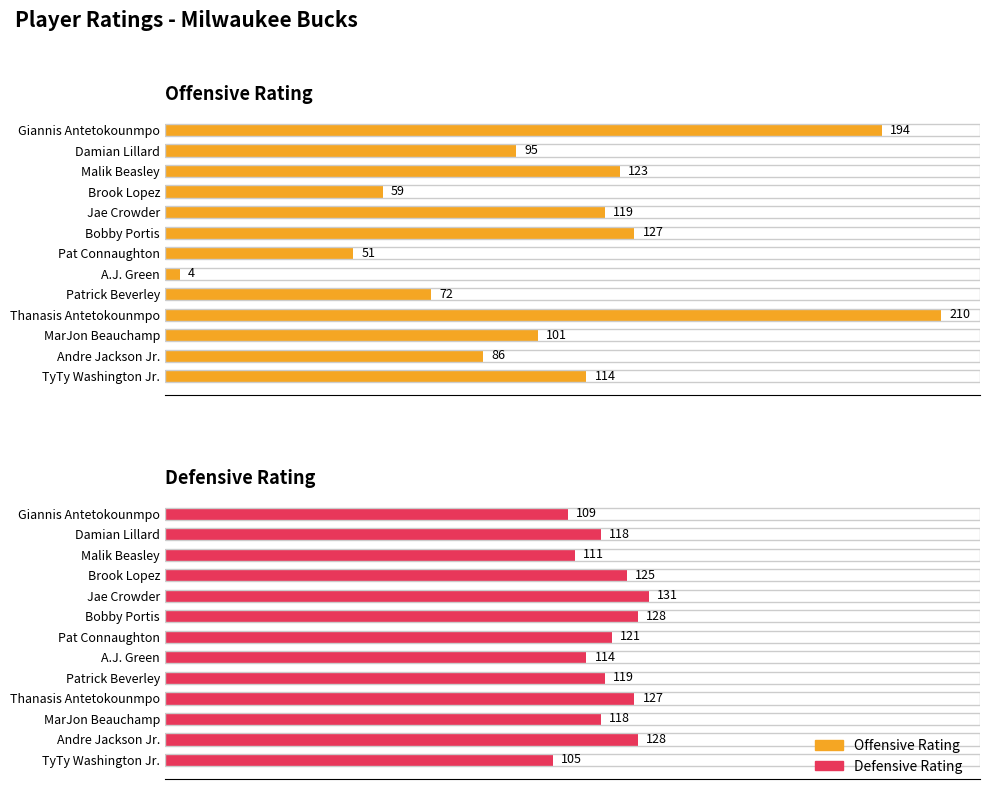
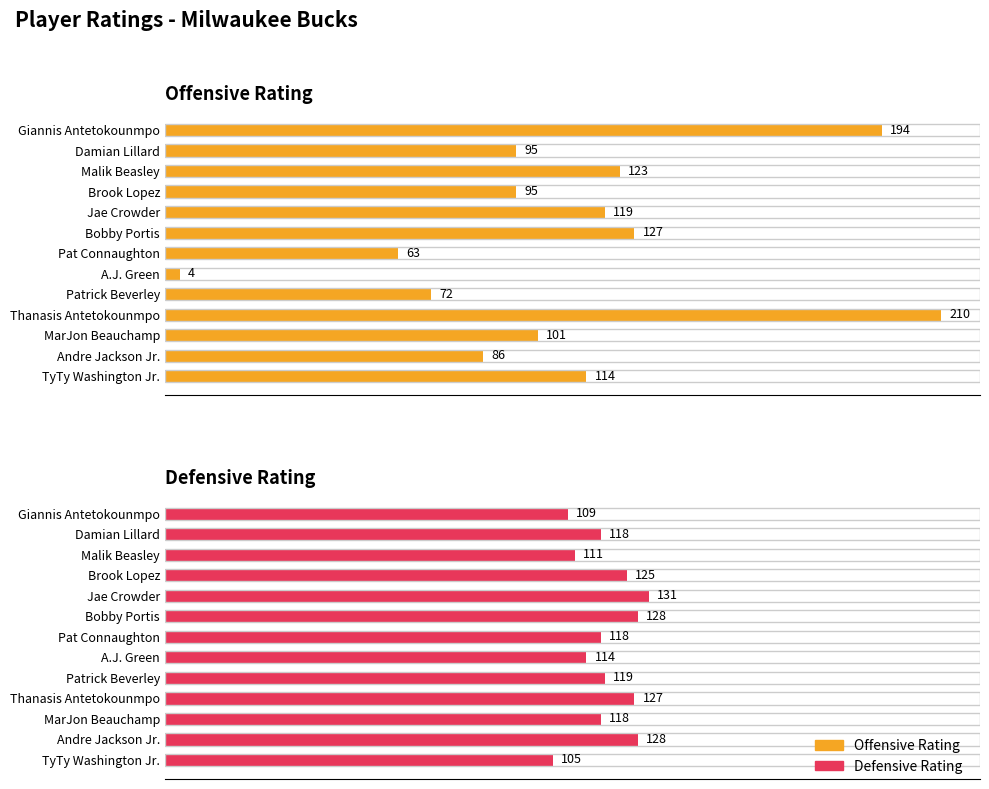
Offensive Rating, Brook Lopez: 59 -> 95
Offensive Rating, Pat Connaughton: 51 -> 63
Defensive Rating, Pat Connaughton: 121 -> 118
